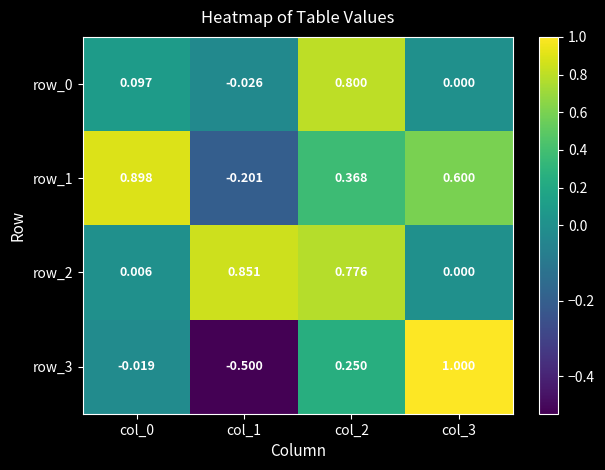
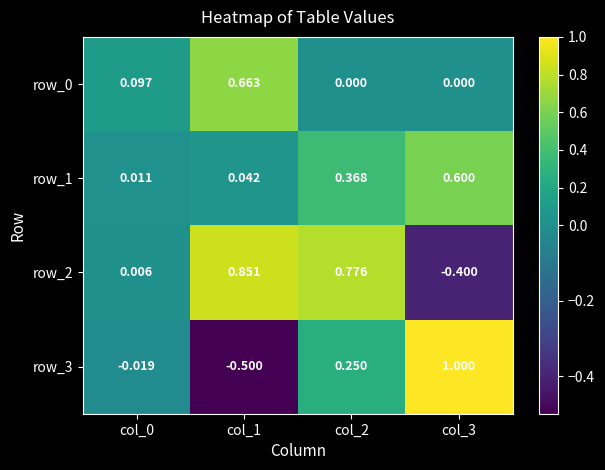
row_0, col_1: -0.026 -> 0.663
row_0, col_2: 0.800 -> 0.000
row_1, col_0: 0.898 -> 0.011
row_1, col_1: -0.201 -> 0.042
row_2, col_3: 0.000 -> -0.400
